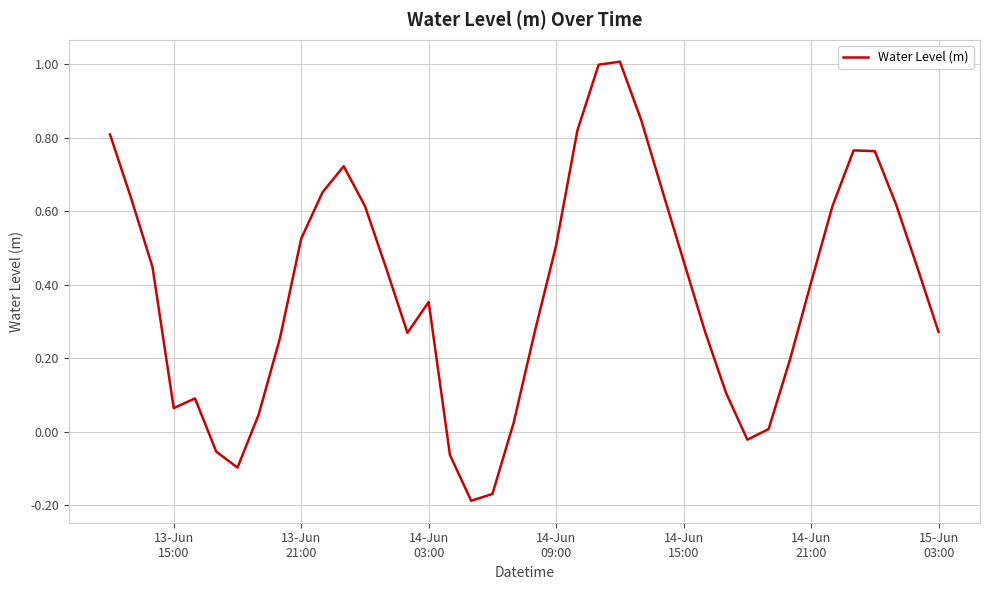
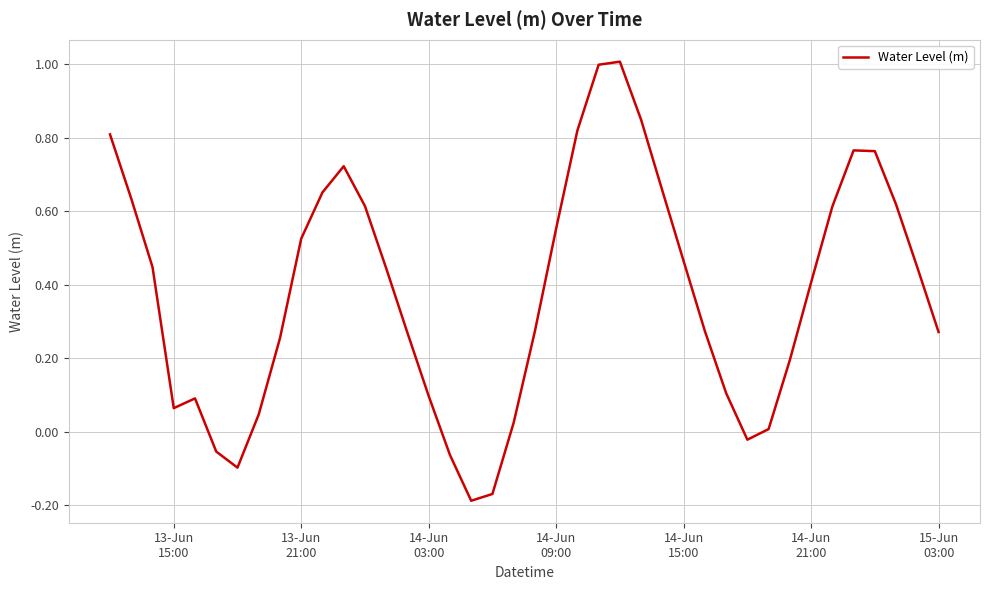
14-Jun 03:00: 0.35 -> 0.10
14-Jun 09:00: 0.51 -> 0.55
